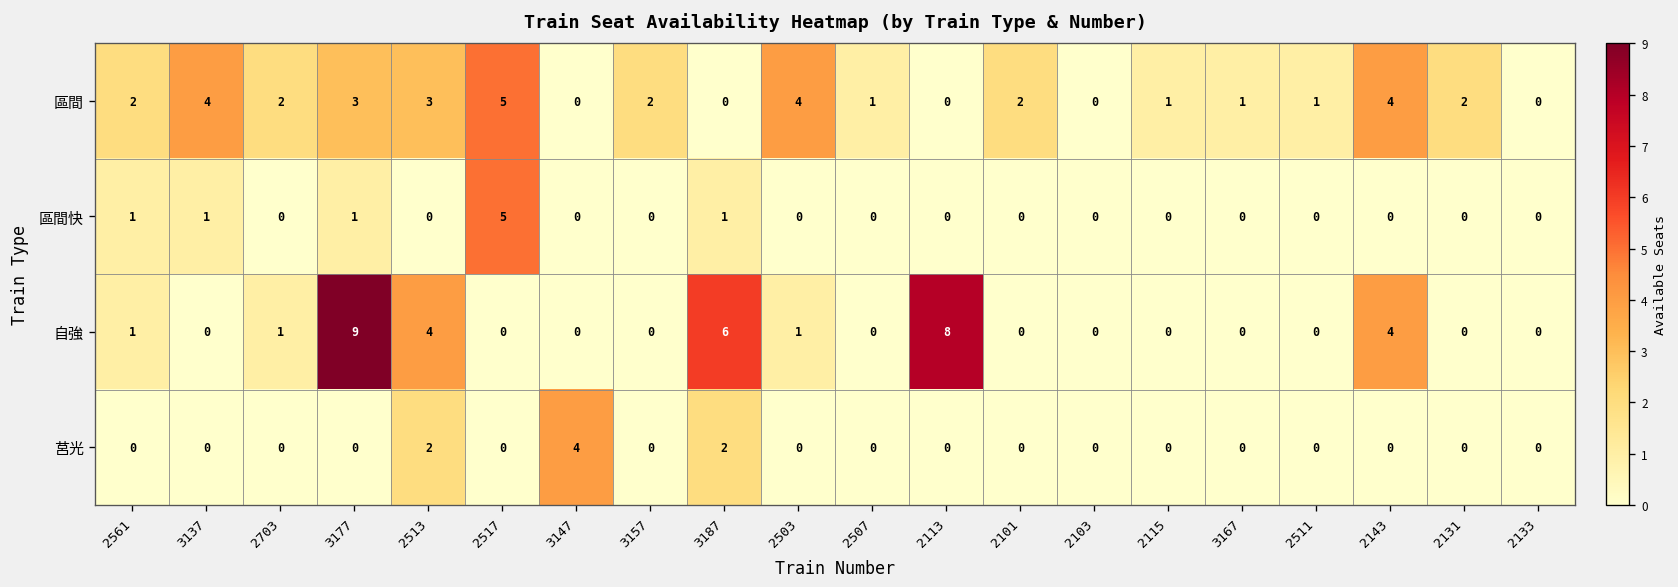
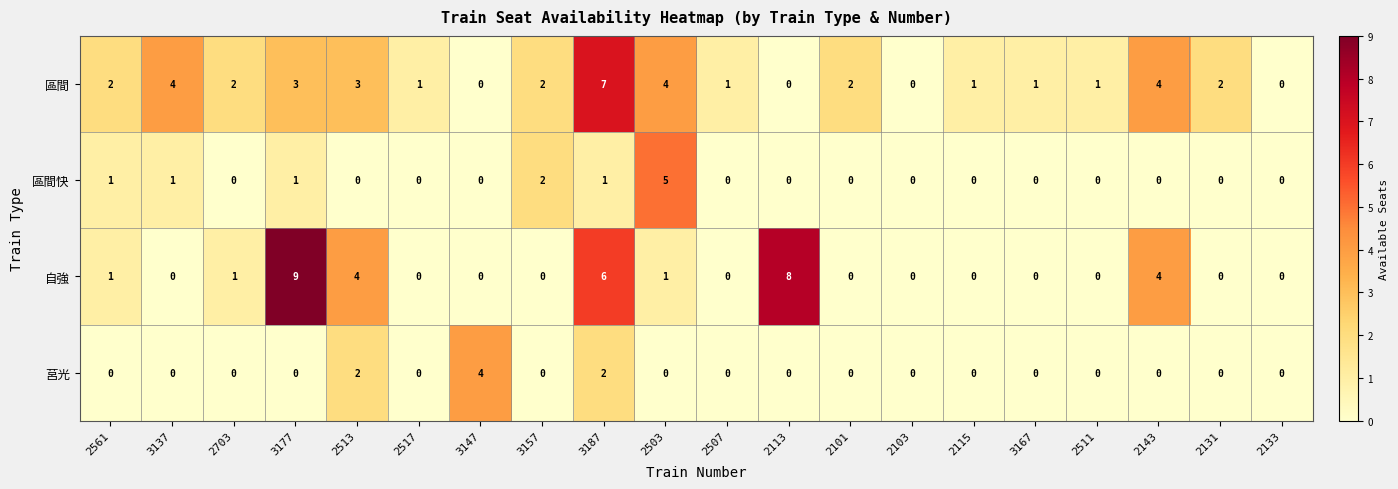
區間, 2517: 5 -> 1
區間, 3187: 0 -> 7
區間快, 2517: 5 -> 0
區間快, 3157: 0 -> 2
區間快, 2503: 0 -> 5
